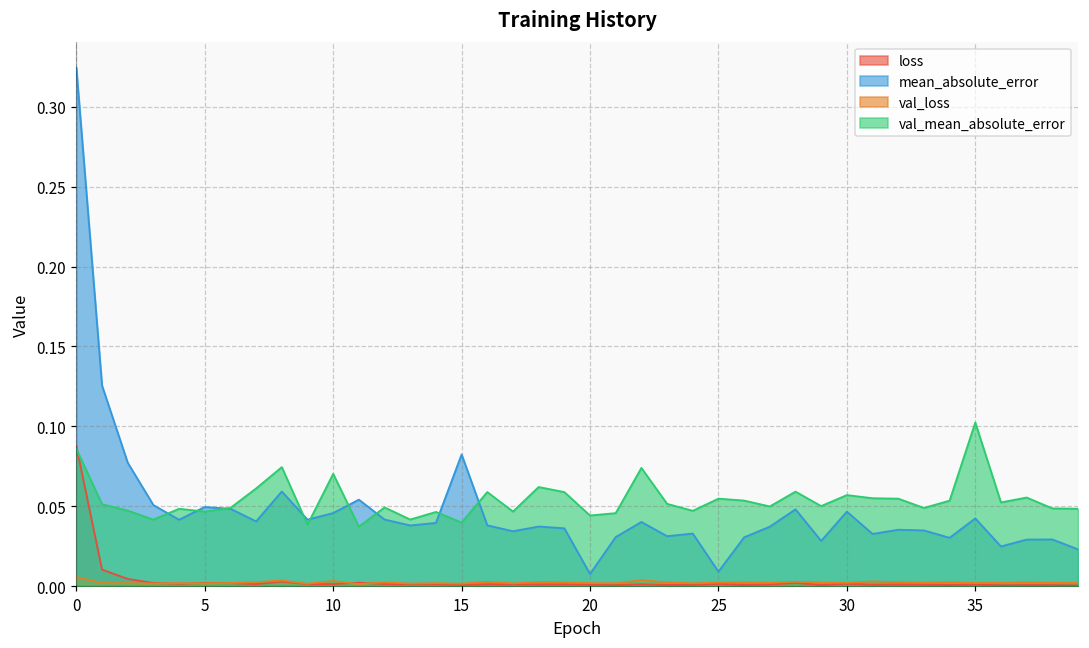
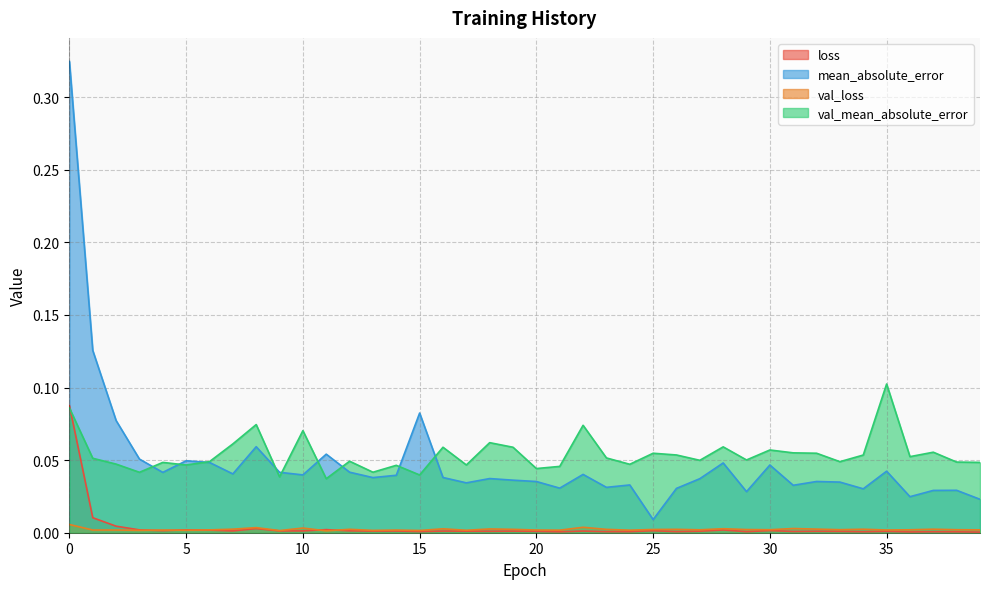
mean_absolute_error, 10: 0.046 -> 0.040
mean_absolute_error, 20: 0.008 -> 0.035
